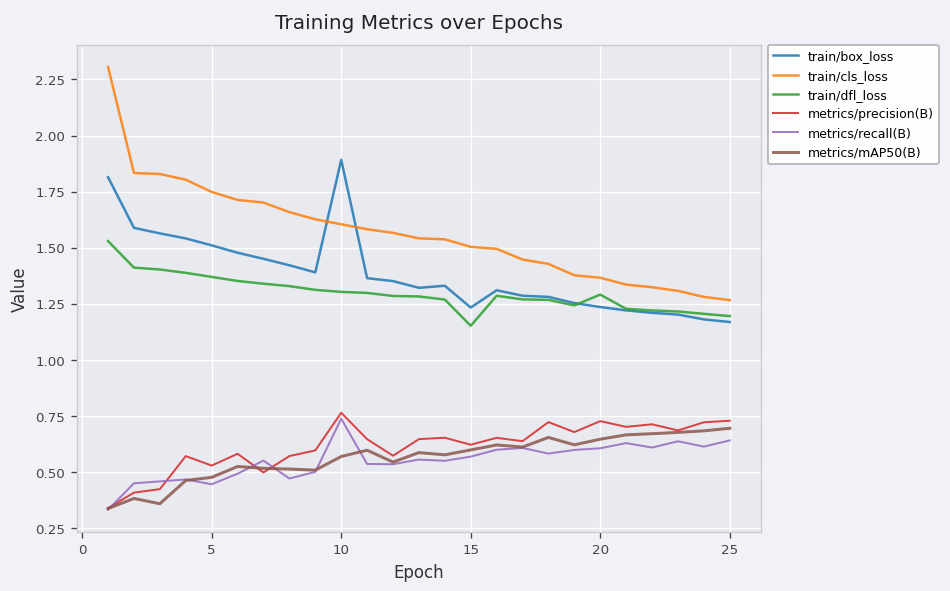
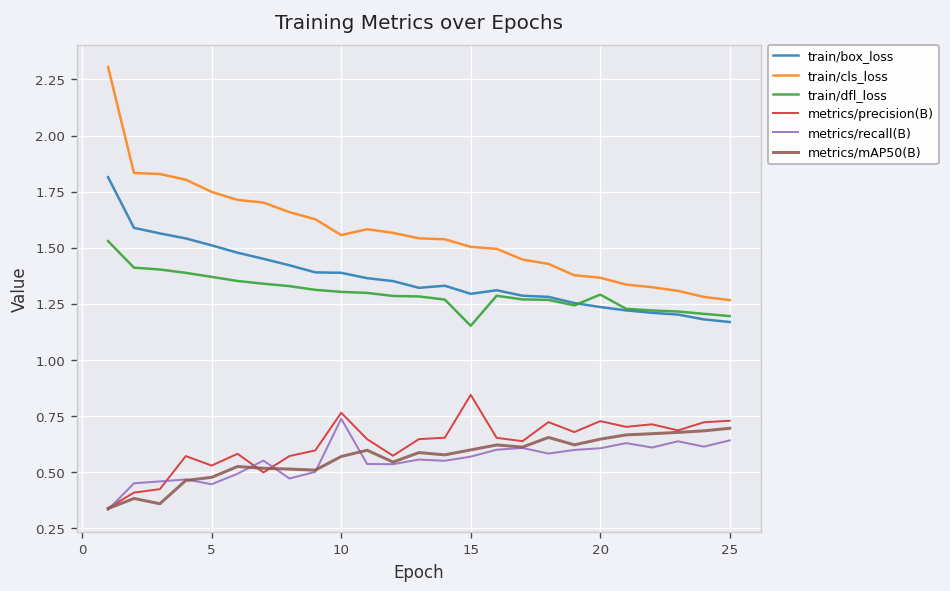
train/box_loss, 10: 1.89 -> 1.39
train/cls_loss, 10: 1.60 -> 1.56
train/box_loss, 15: 1.23 -> 1.29
metrics/precision(B), 15: 0.62 -> 0.84
